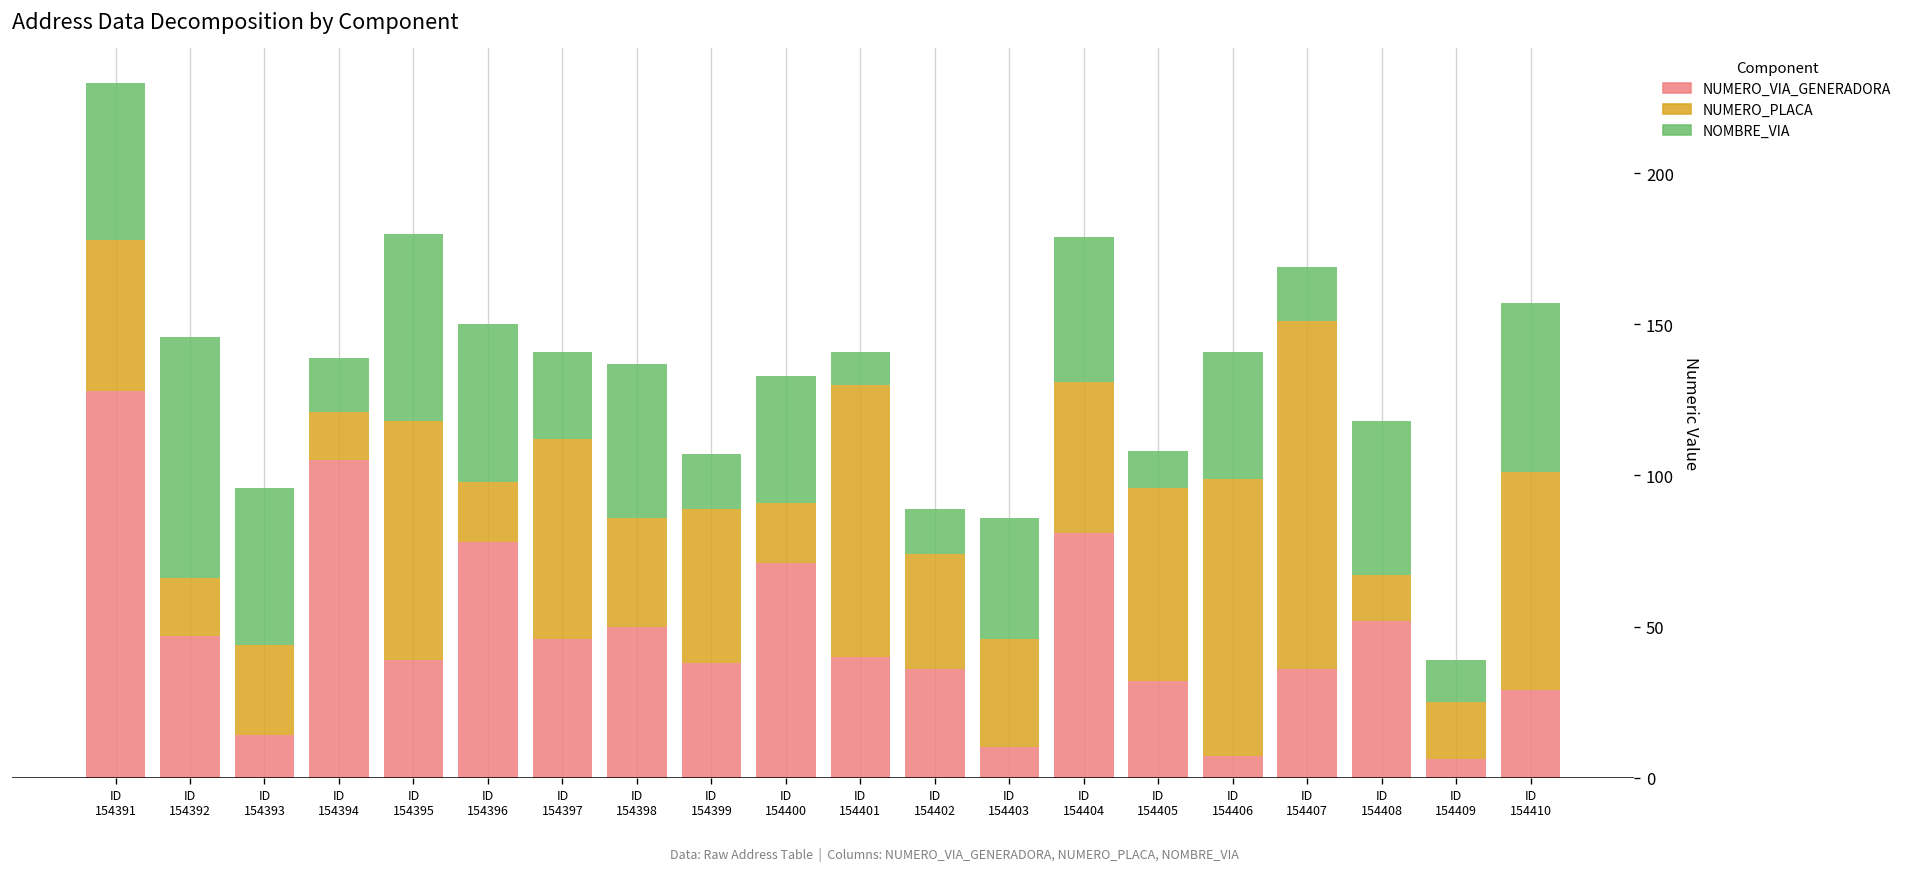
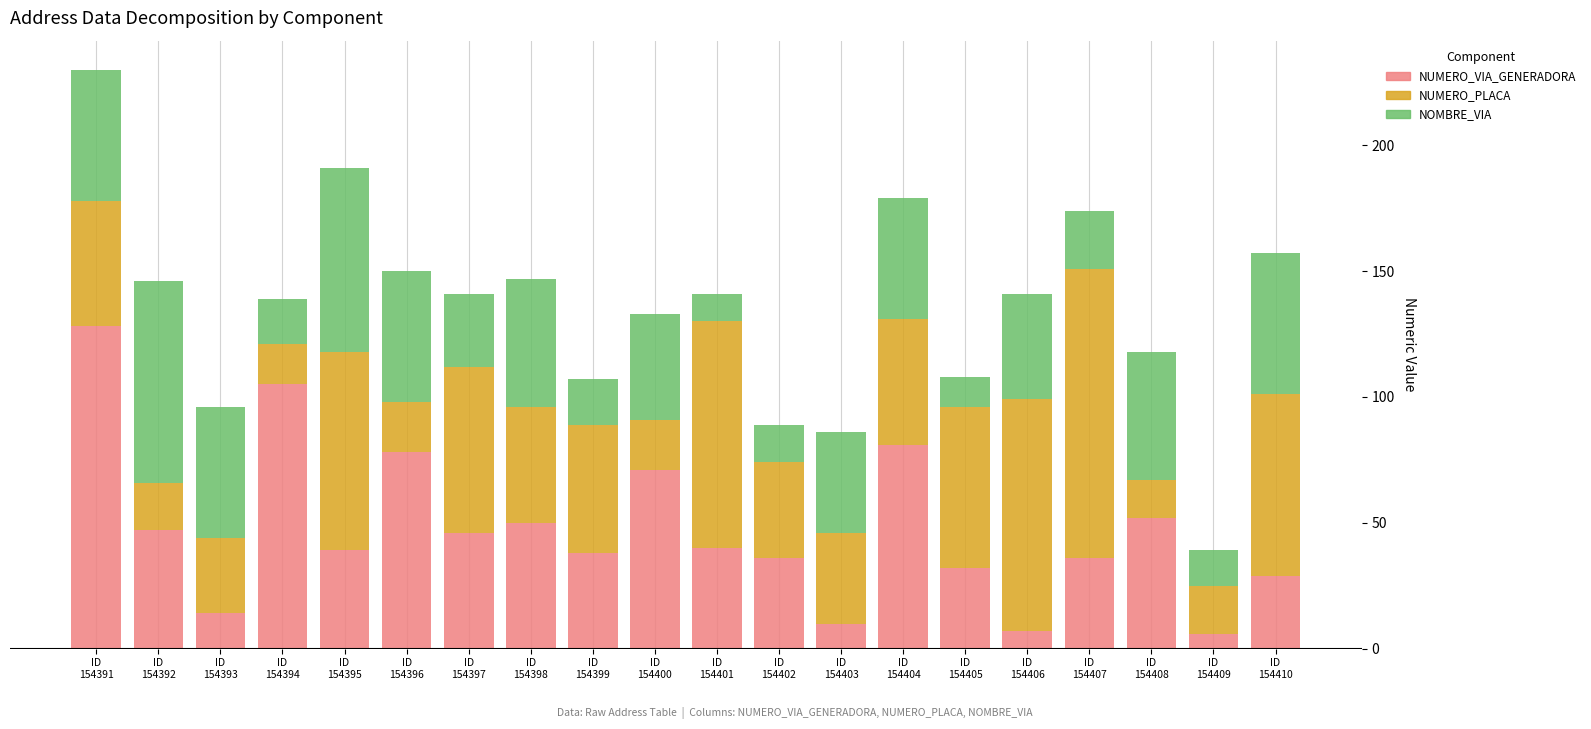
NOMBRE_VIA, ID 154395: 62 -> 73
NUMERO_PLACA, ID 154398: 36 -> 46
NOMBRE_VIA, ID 154407: 18 -> 23
